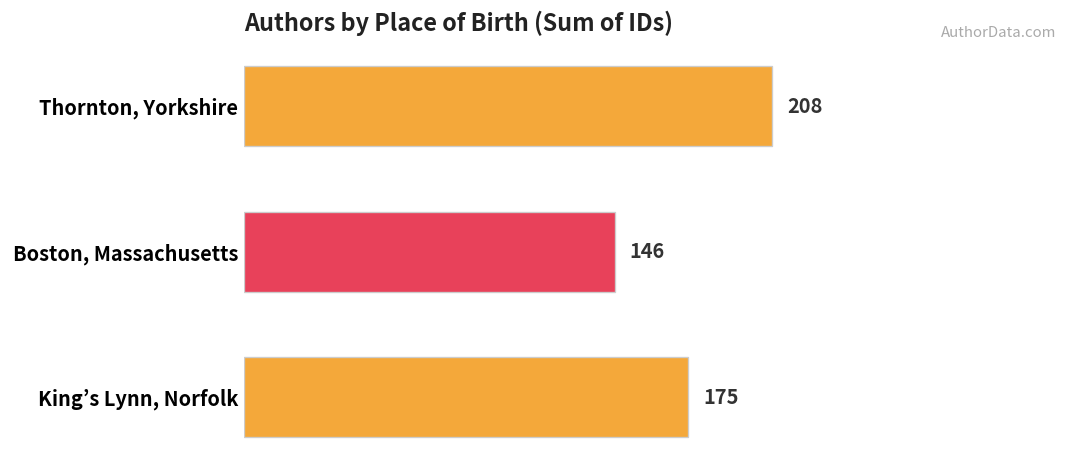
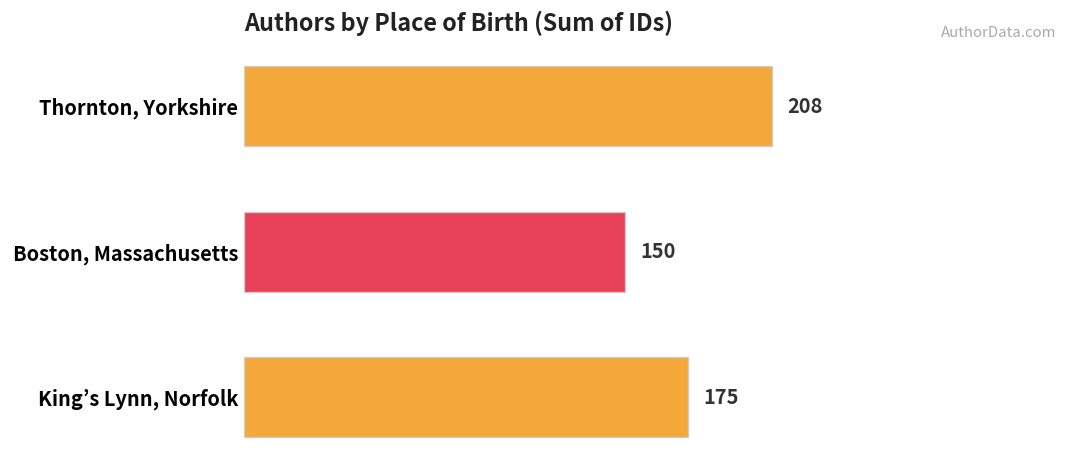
Boston, Massachusetts: 146 -> 150
